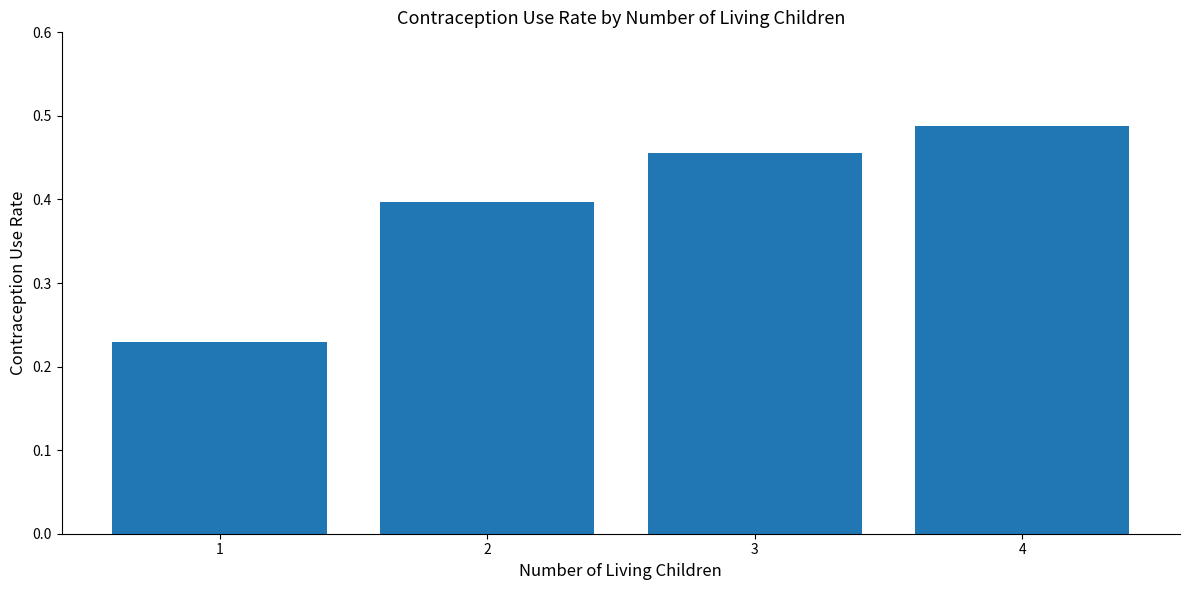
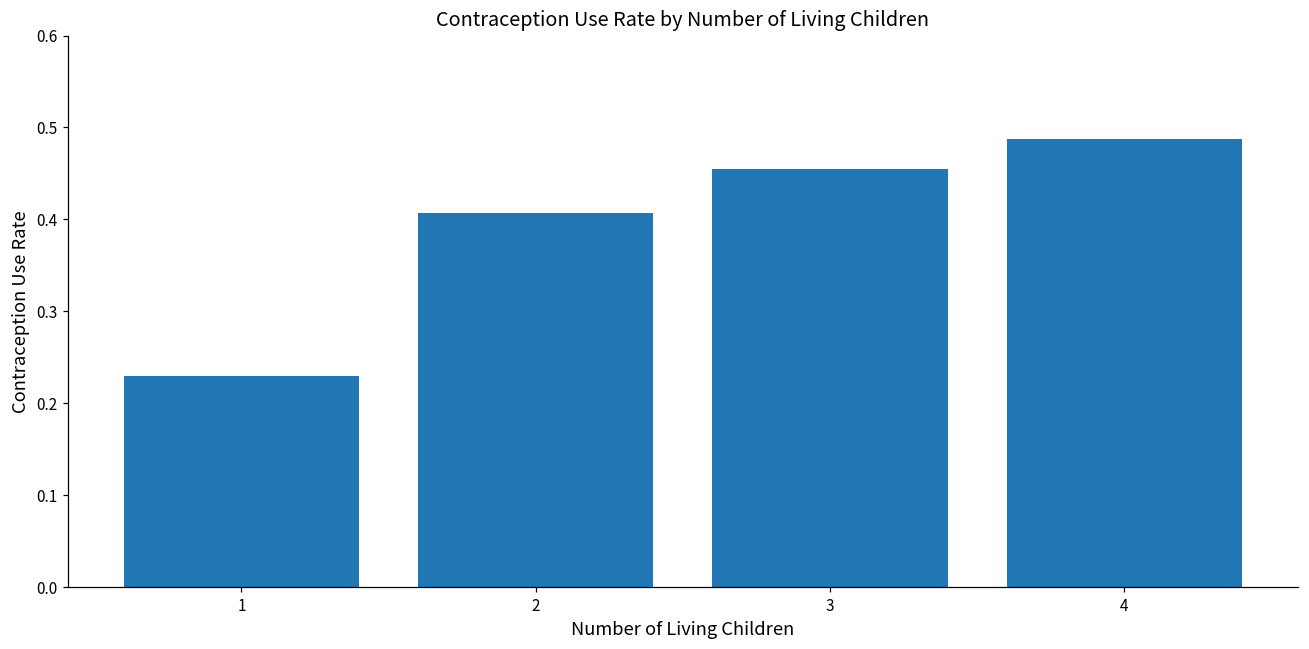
2: 0.40 -> 0.41
